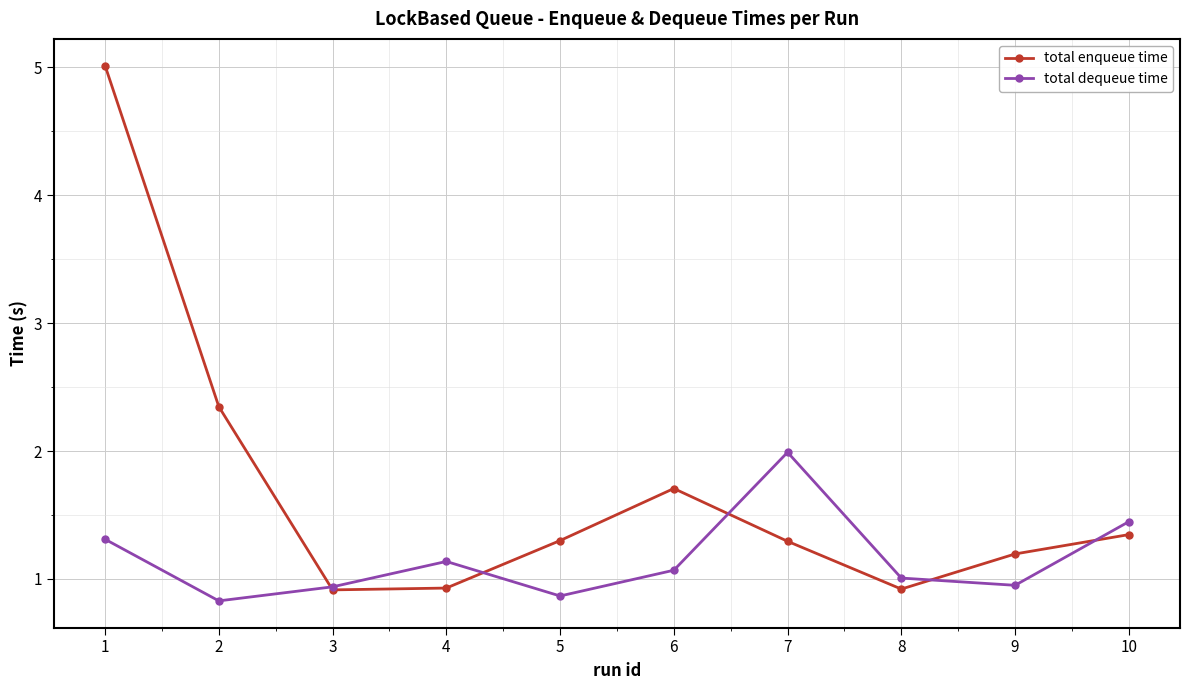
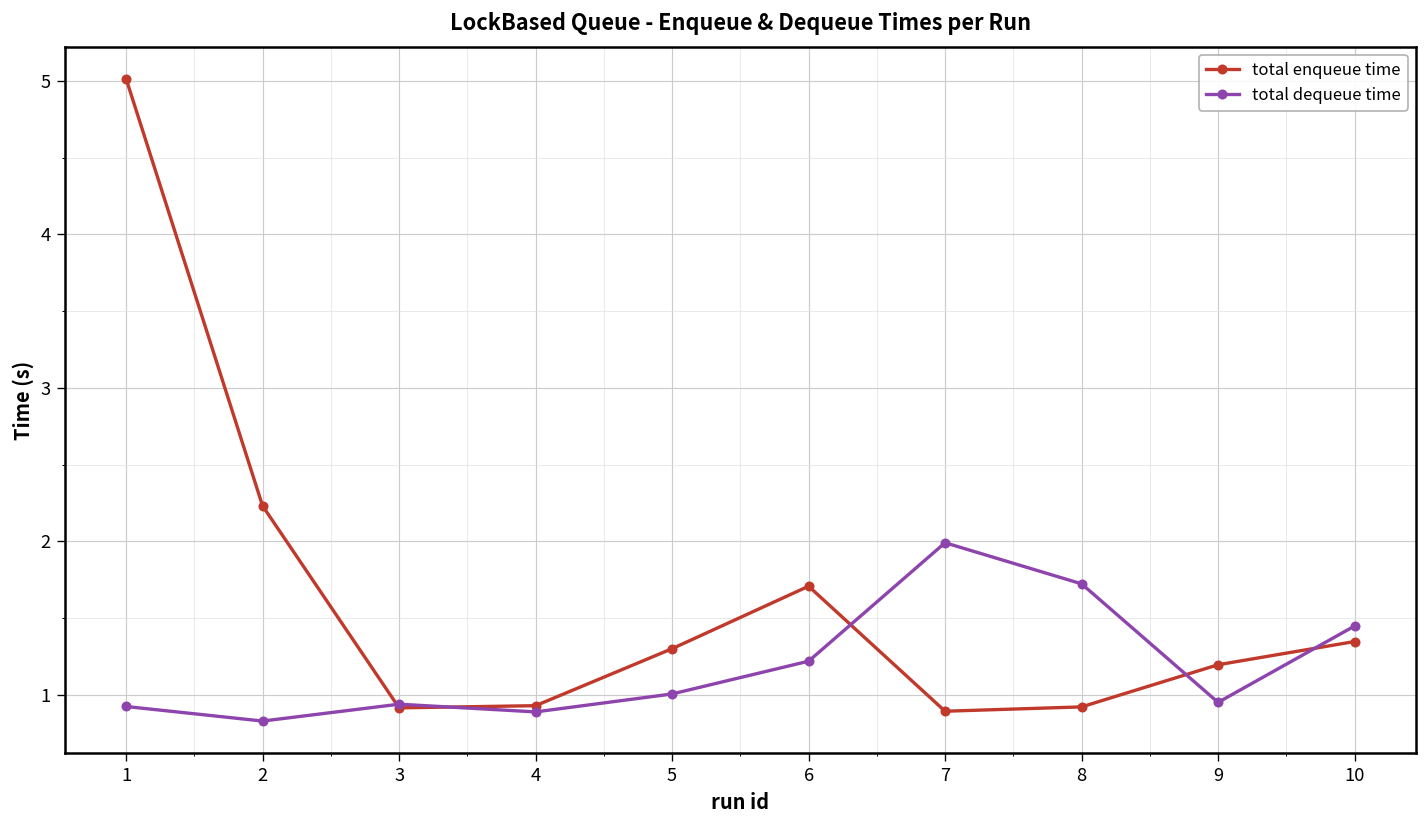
total dequeue time, 1: 1.31 -> 0.92
total enqueue time, 2: 2.35 -> 2.23
total dequeue time, 4: 1.14 -> 0.89
total dequeue time, 5: 0.87 -> 1.00
total dequeue time, 6: 1.07 -> 1.22
total enqueue time, 7: 1.29 -> 0.89
total dequeue time, 8: 1.01 -> 1.72
